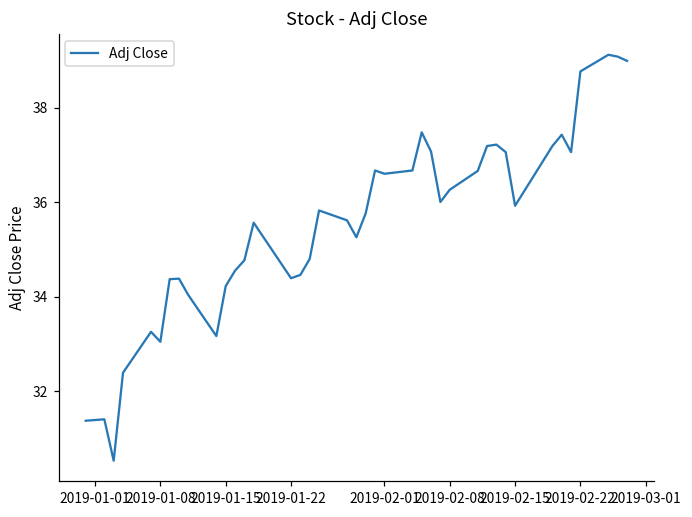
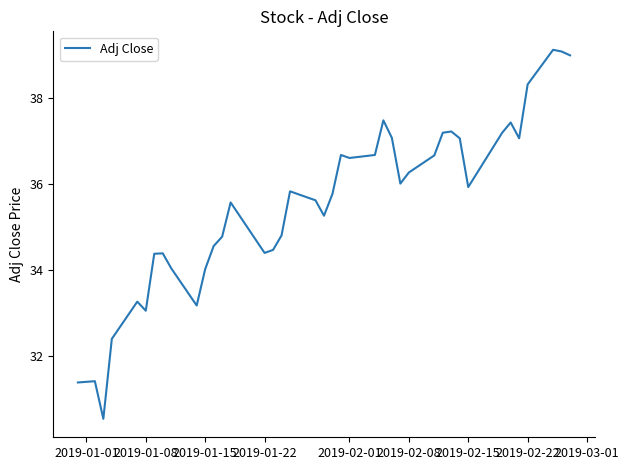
2019-01-15: 34.2 -> 34.0
2019-02-22: 38.8 -> 38.3
